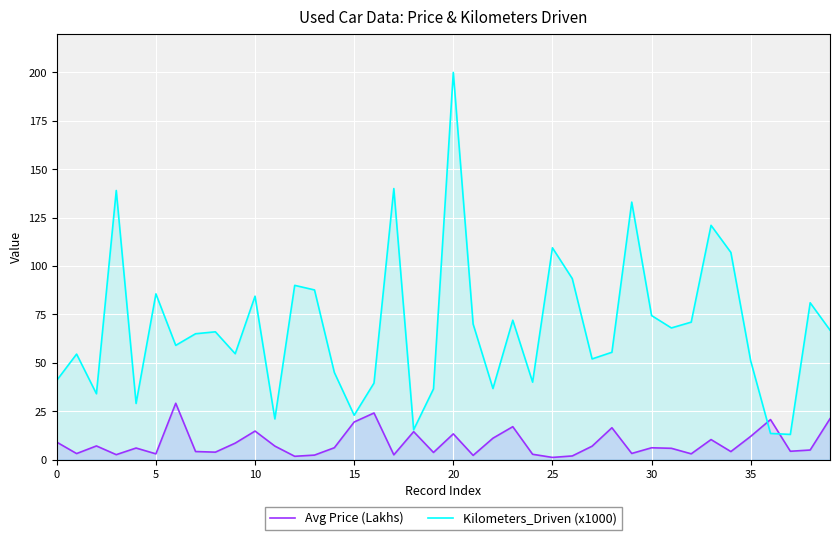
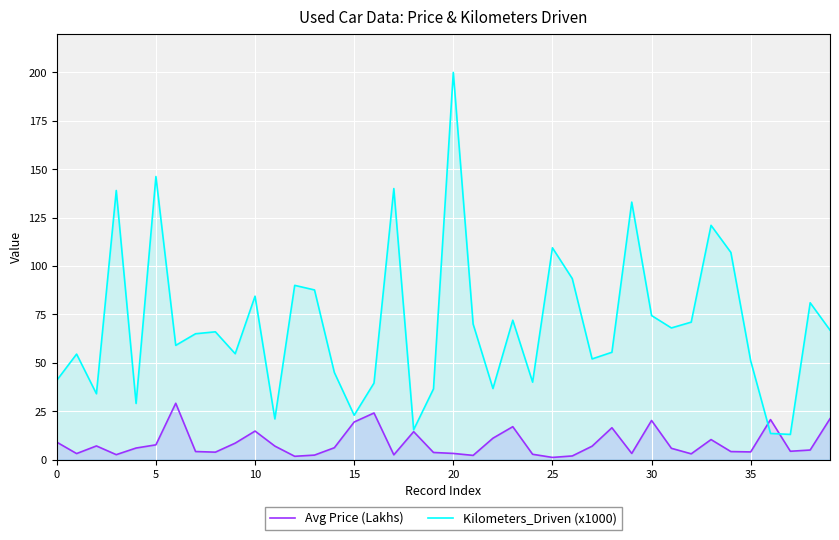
Avg Price (Lakhs), 5: 3 -> 8
Kilometers_Driven (x1000), 5: 86 -> 146
Avg Price (Lakhs), 20: 13 -> 3
Avg Price (Lakhs), 30: 6 -> 20
Avg Price (Lakhs), 35: 12 -> 4
